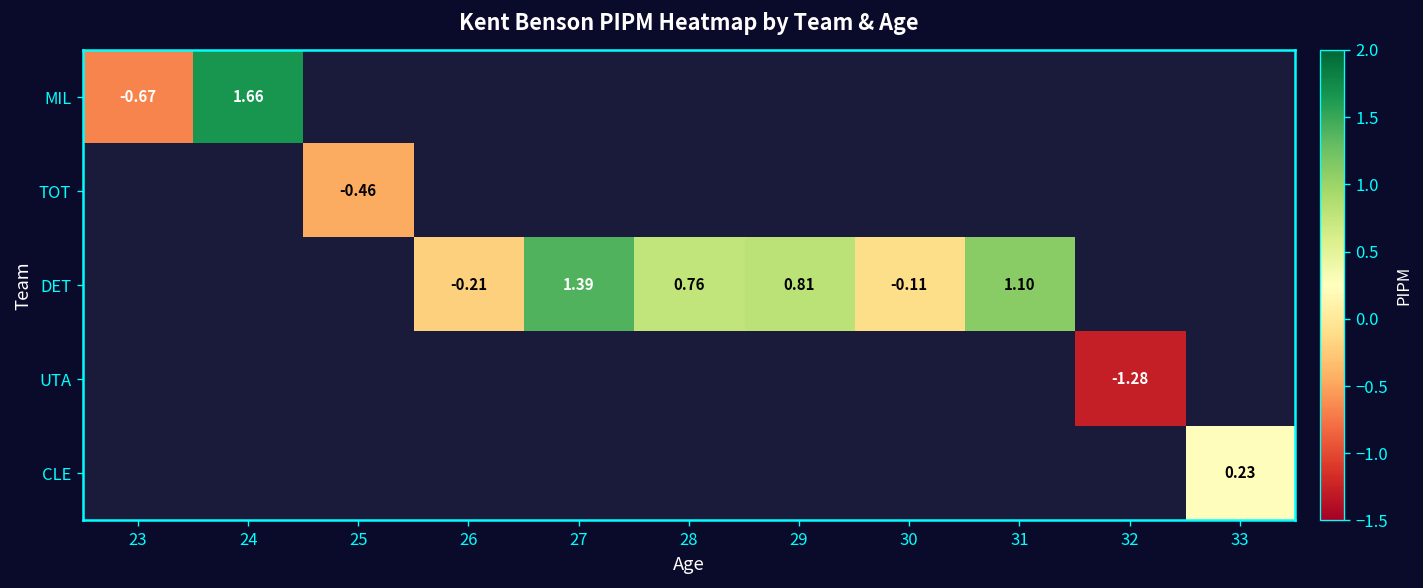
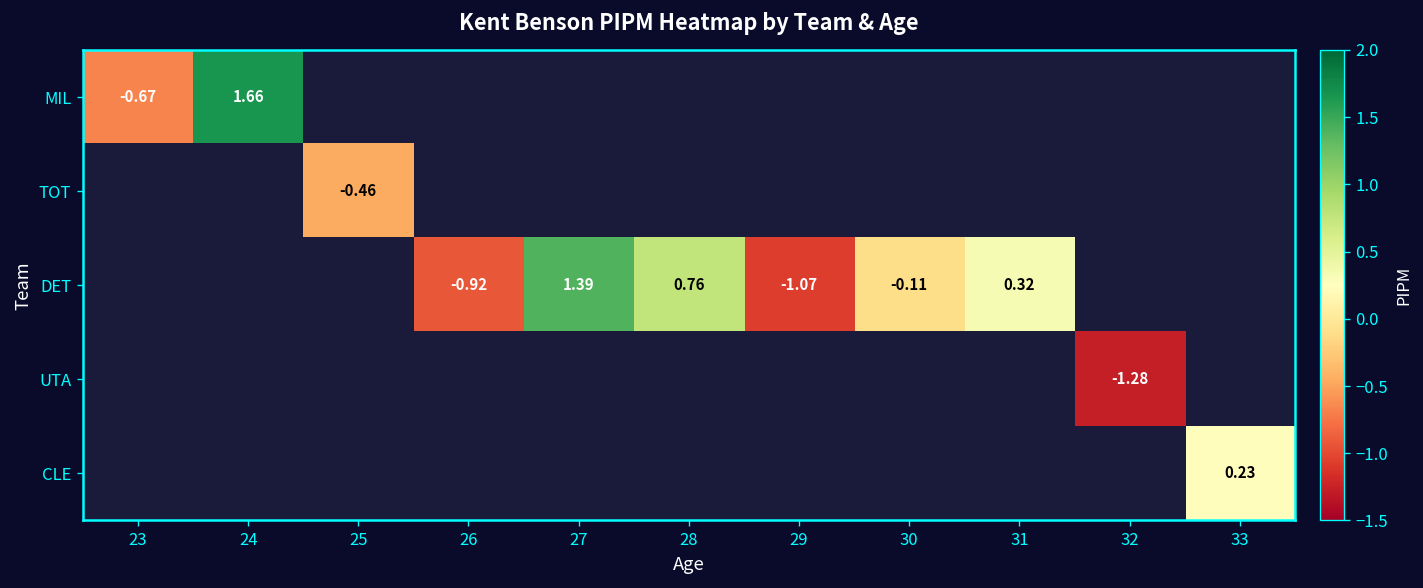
DET, 26: -0.21 -> -0.92
DET, 29: 0.81 -> -1.07
DET, 31: 1.10 -> 0.32
